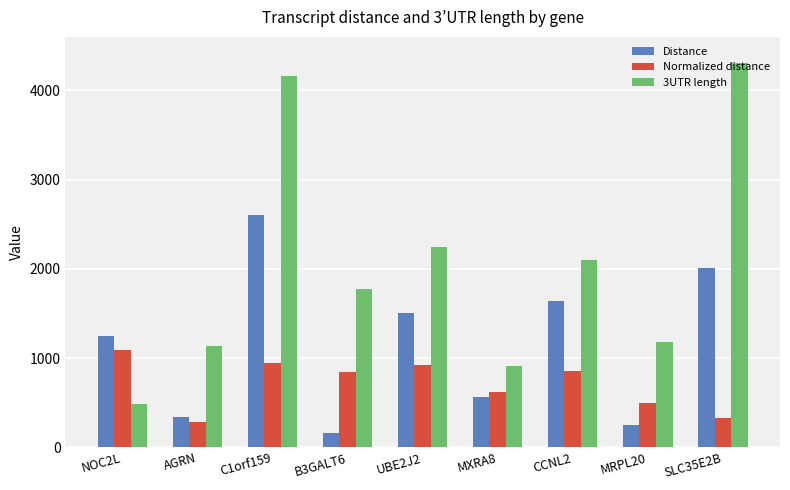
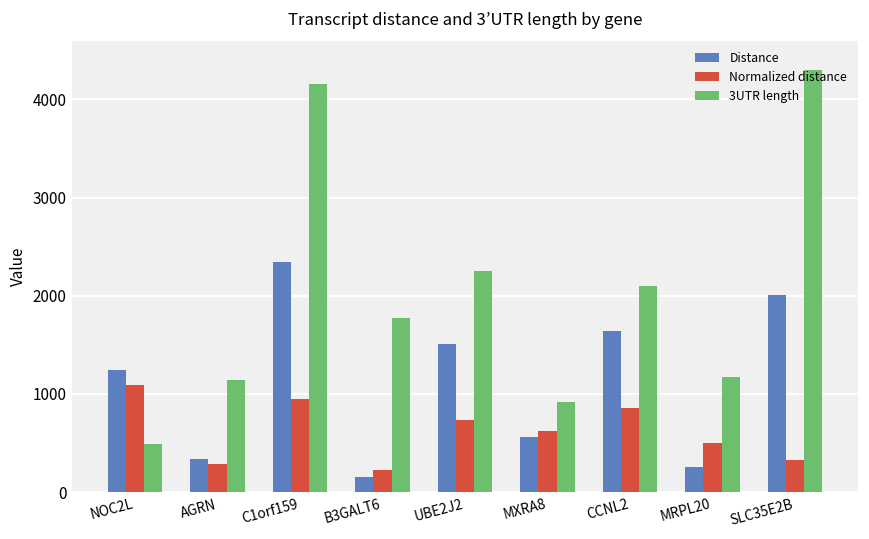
Distance, C1orf159: 2600 -> 2300
Normalized distance, B3GALT6: 900 -> 200
Normalized distance, UBE2J2: 900 -> 700
